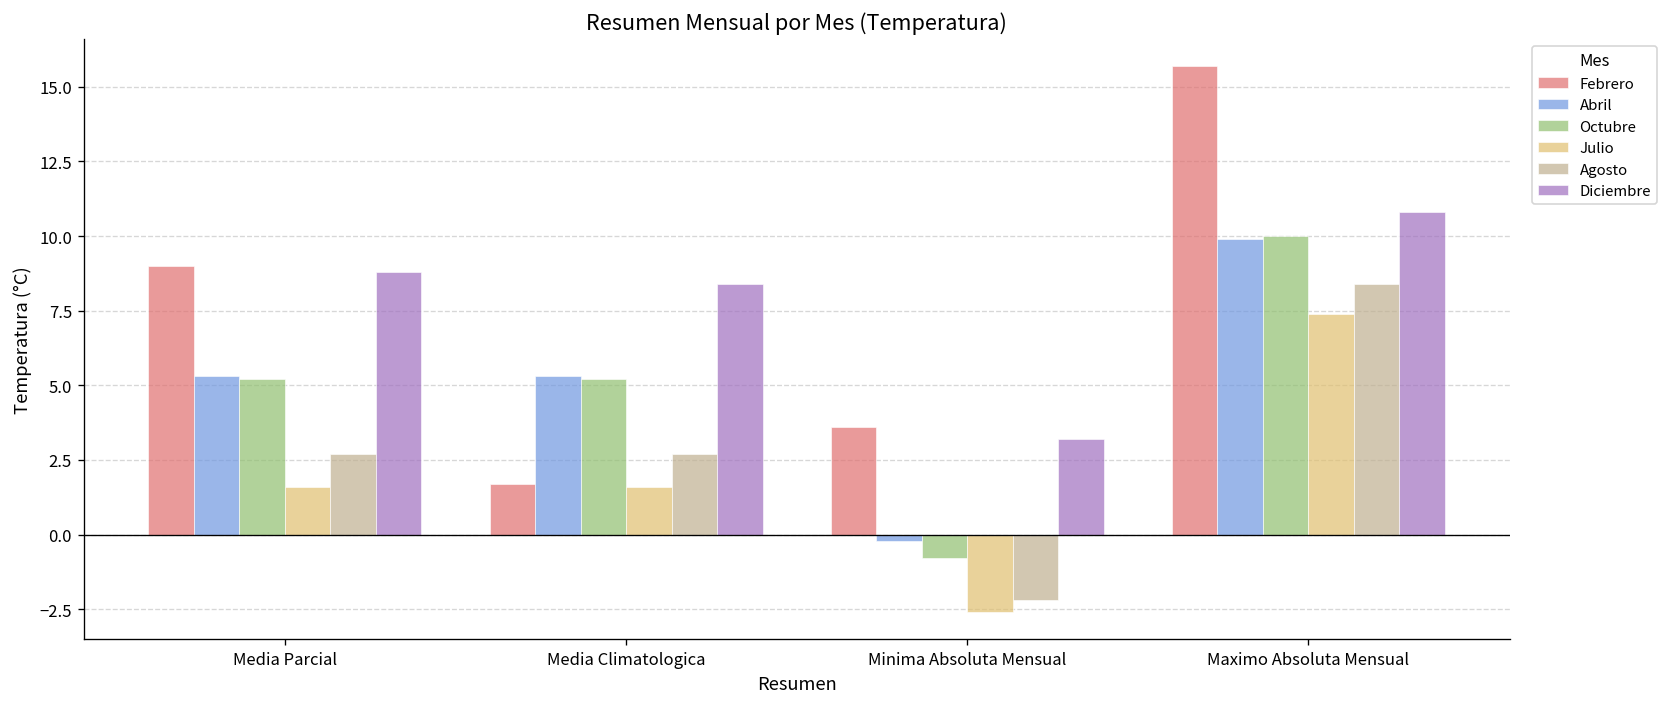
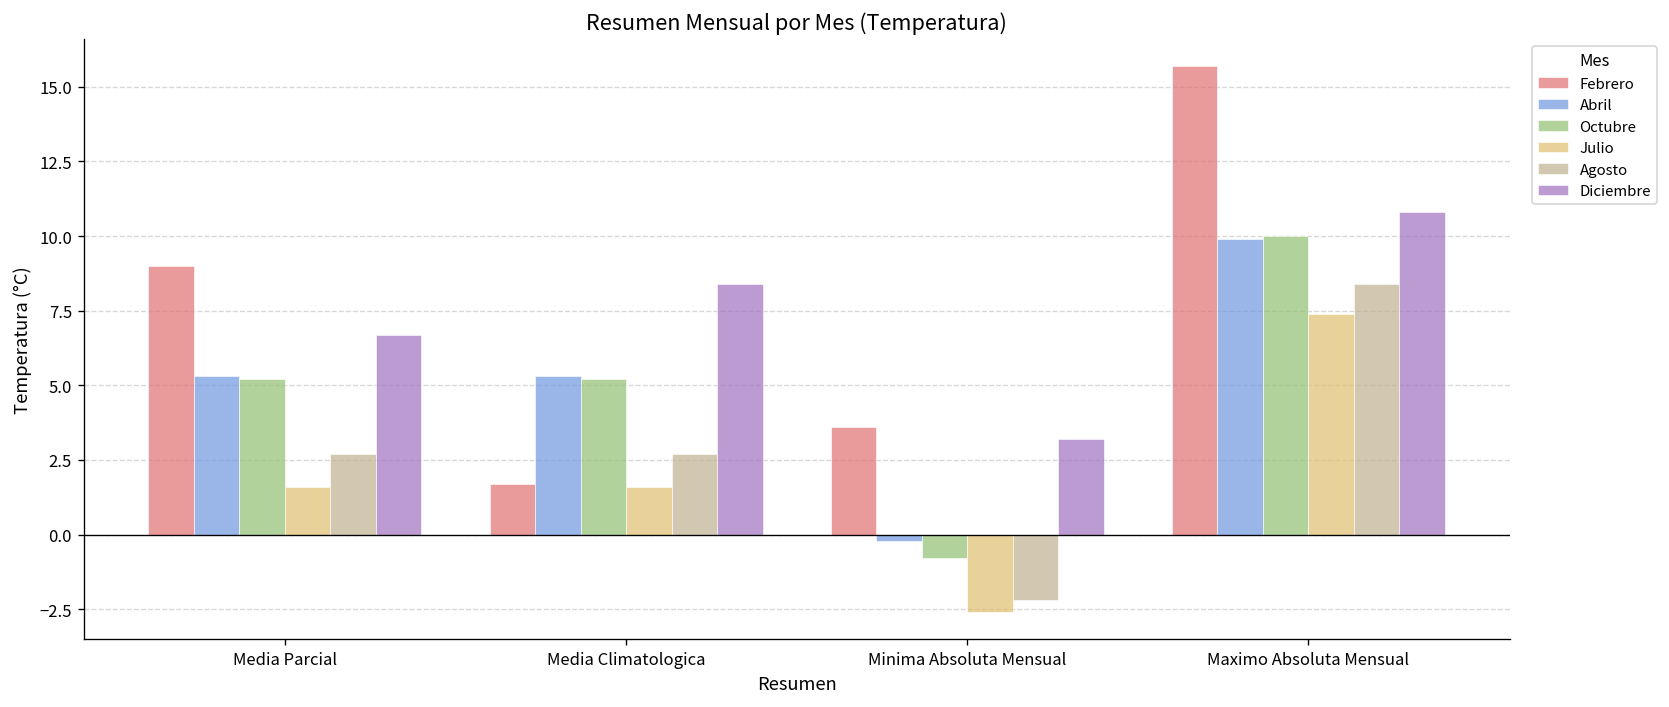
Diciembre, Media Parcial: 8.8 -> 6.7
